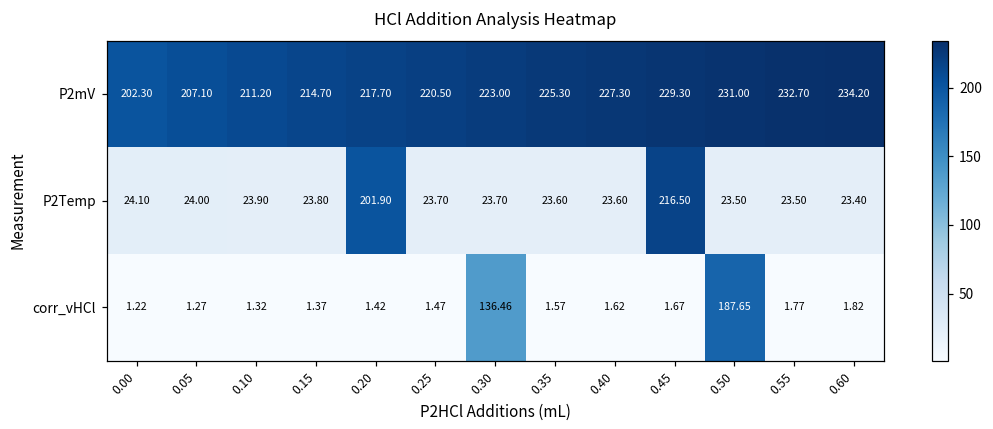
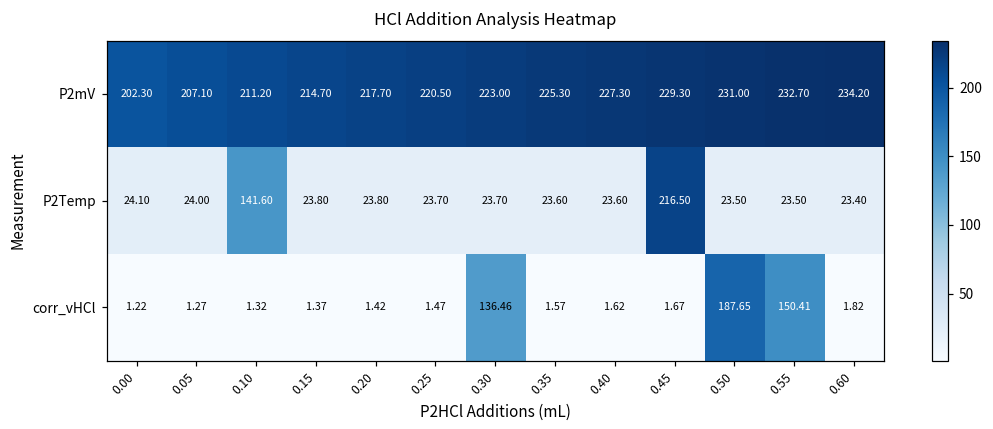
P2Temp, 0.10: 23.90 -> 141.60
P2Temp, 0.20: 201.90 -> 23.80
corr_vHCl, 0.55: 1.77 -> 150.41
